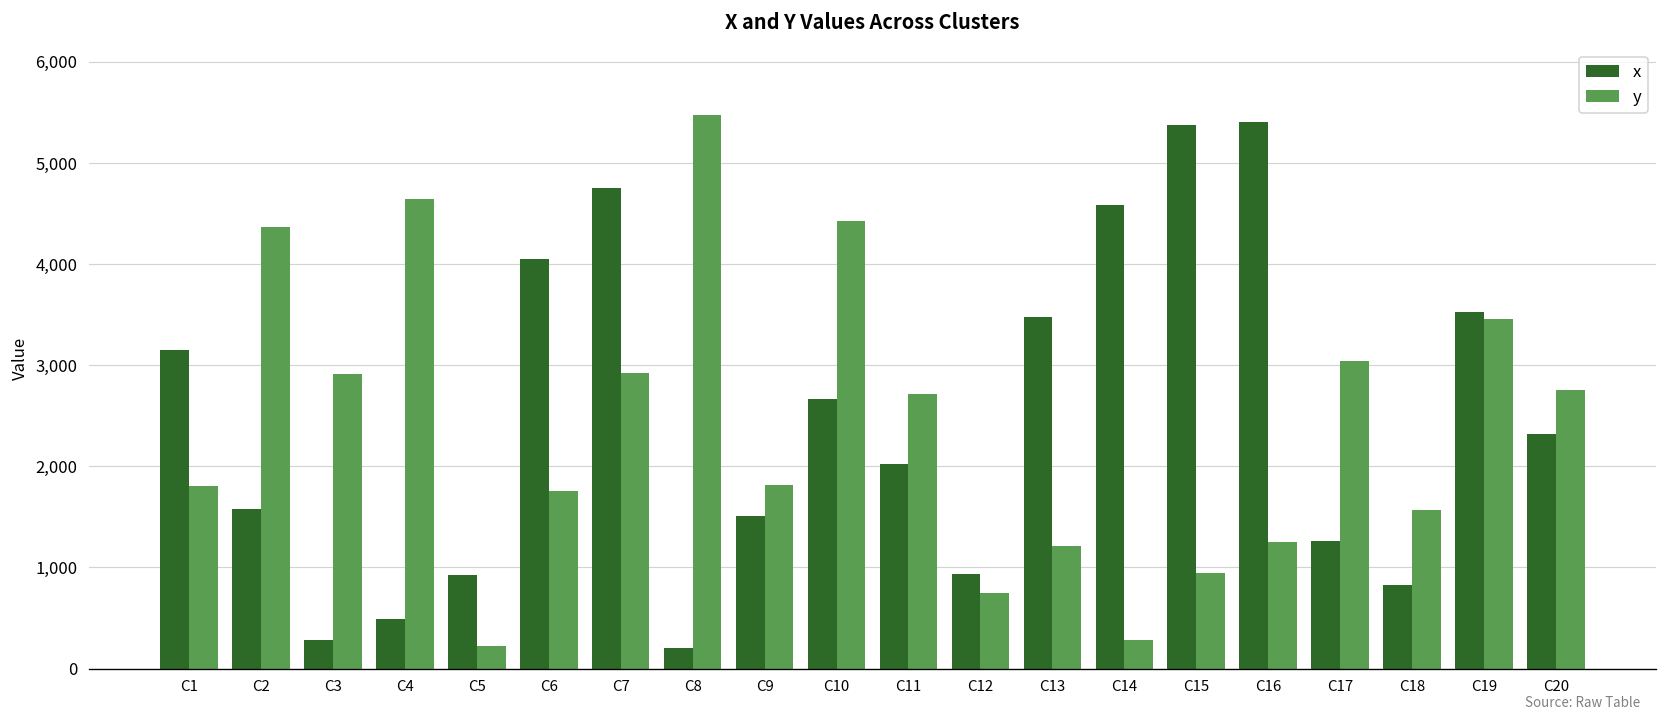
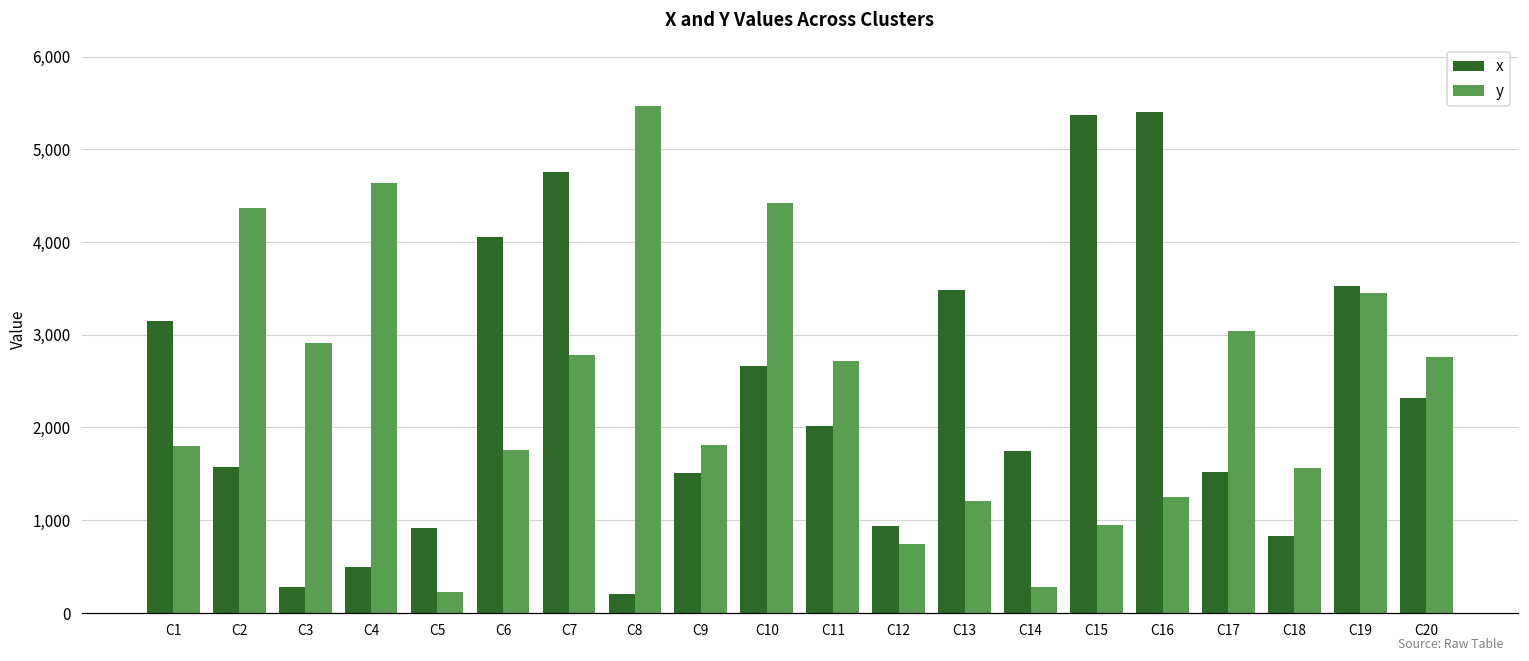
y, C7: 2,900 -> 2,800
x, C14: 4,600 -> 1,700
x, C17: 1,300 -> 1,500
